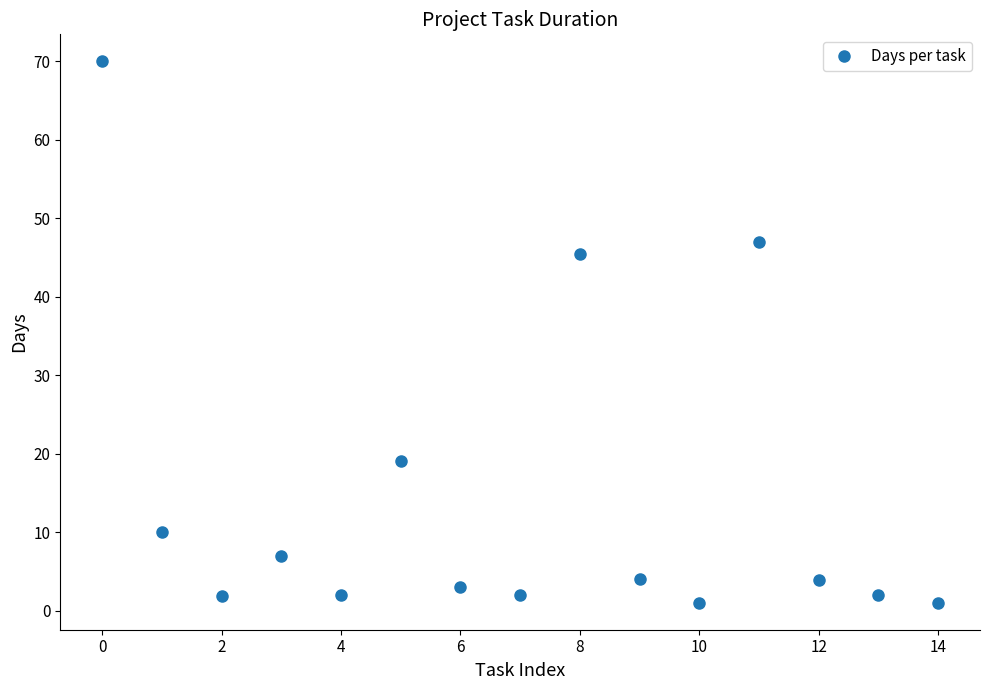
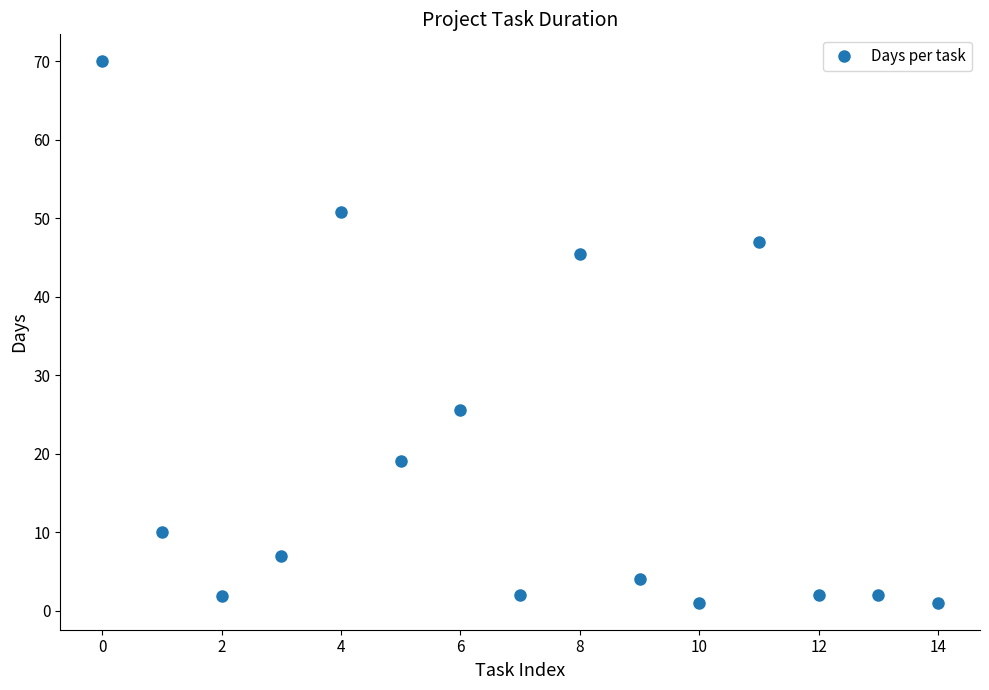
4: 2 -> 51
6: 3 -> 26
12: 4 -> 2
